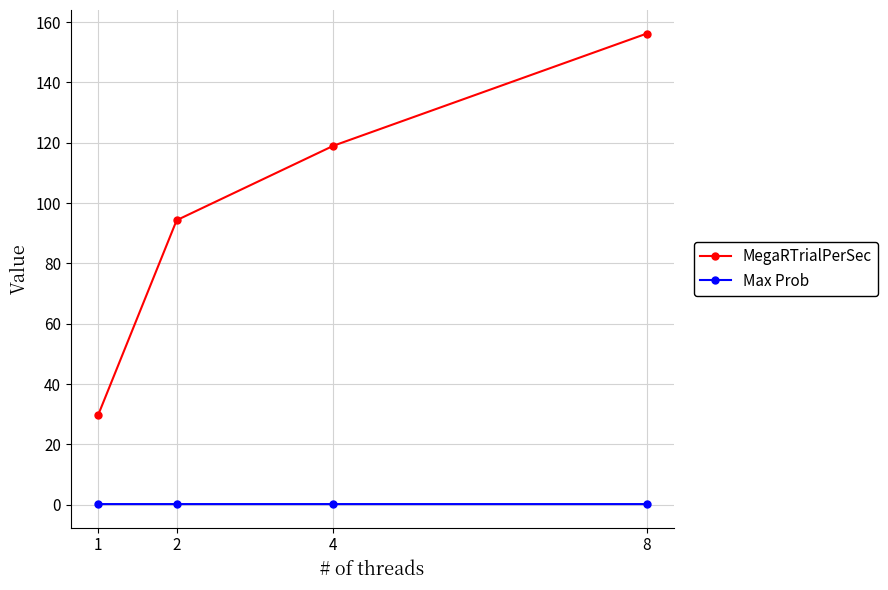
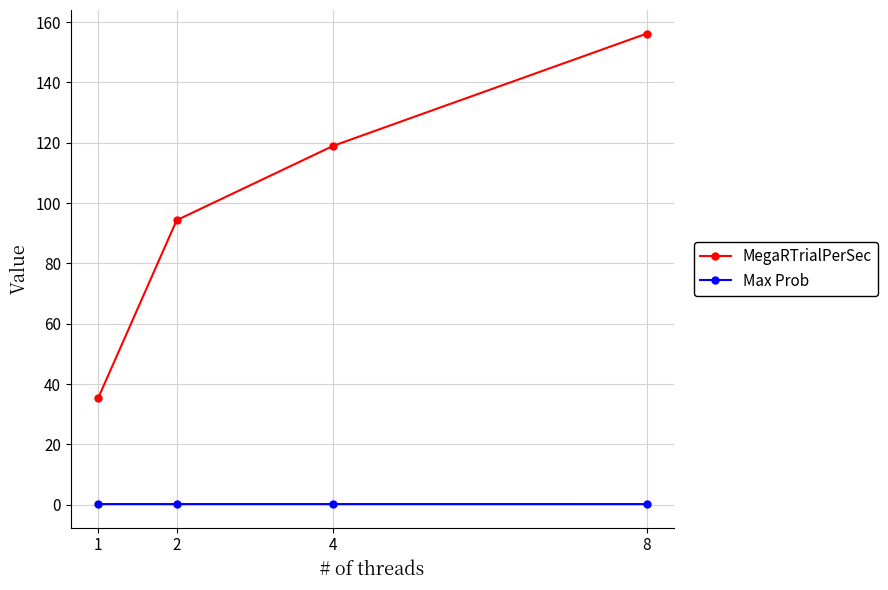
MegaRTrialPerSec, 1: 30 -> 35
